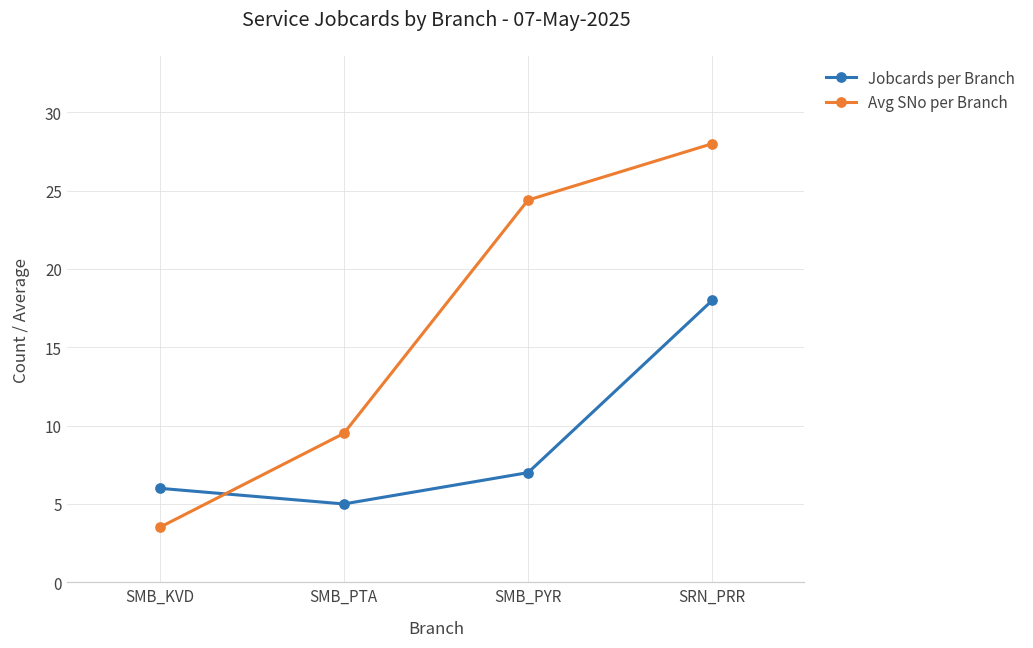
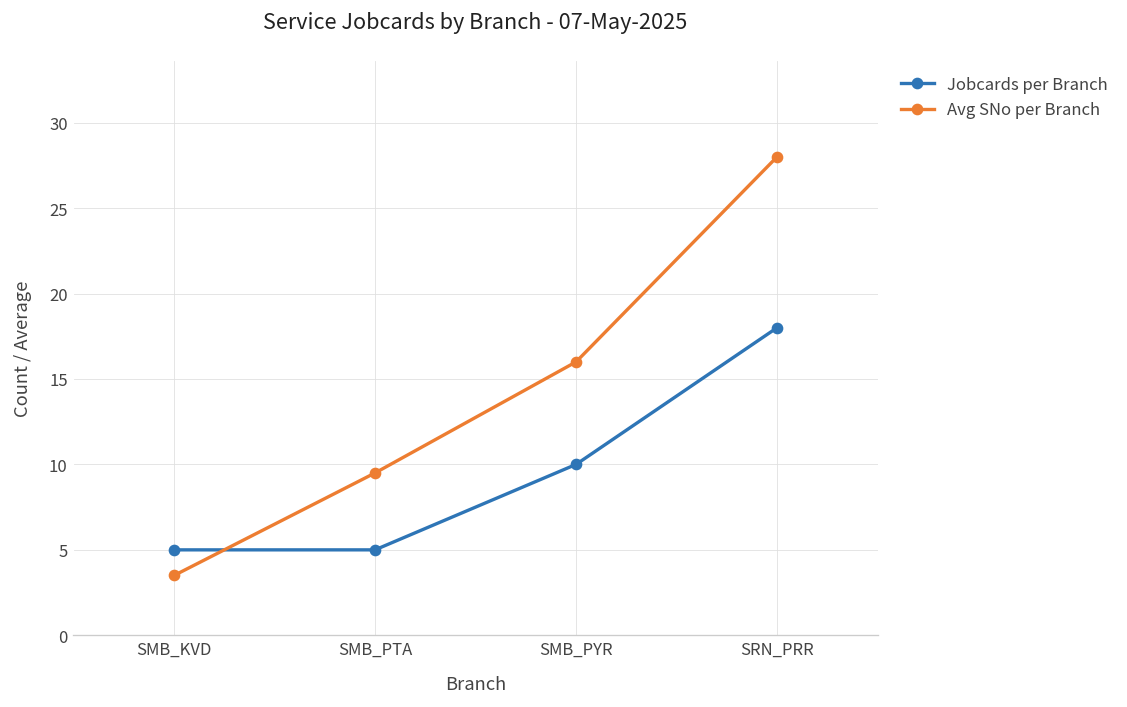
Jobcards per Branch, SMB_KVD: 6 -> 5
Jobcards per Branch, SMB_PYR: 7 -> 10
Avg SNo per Branch, SMB_PYR: 24.4 -> 16.0
